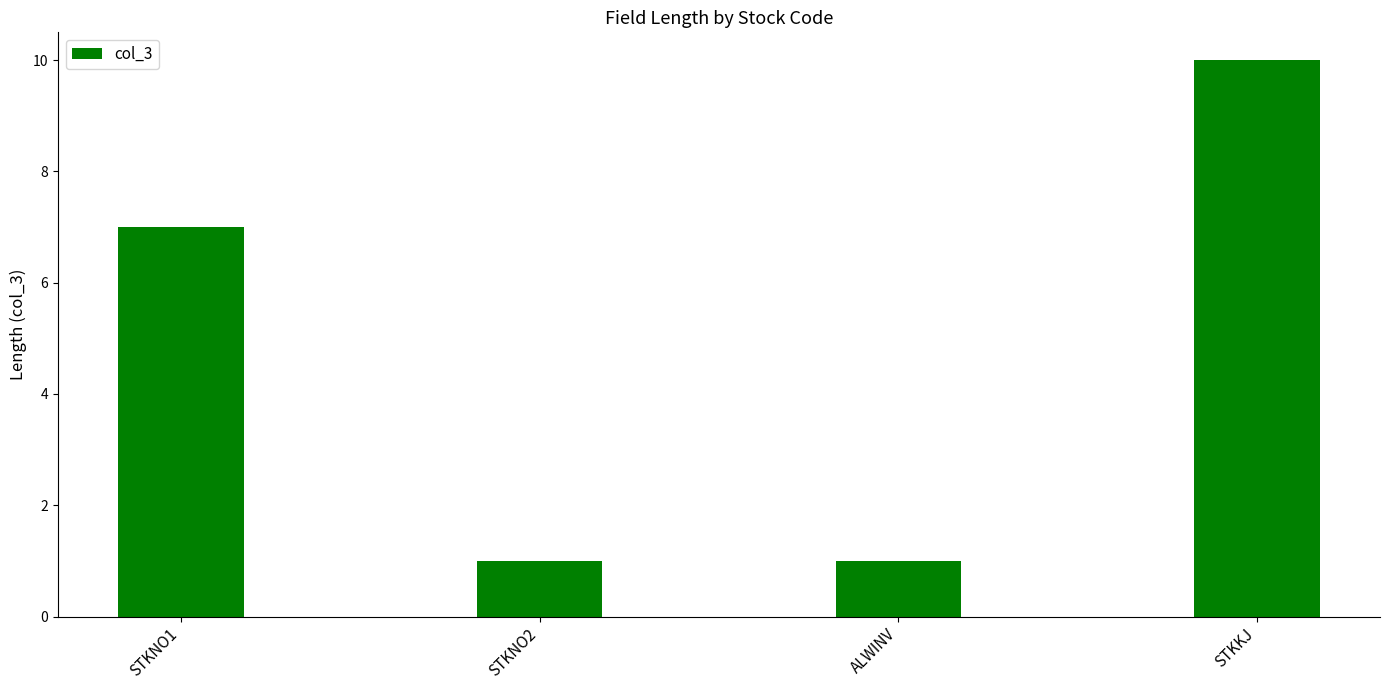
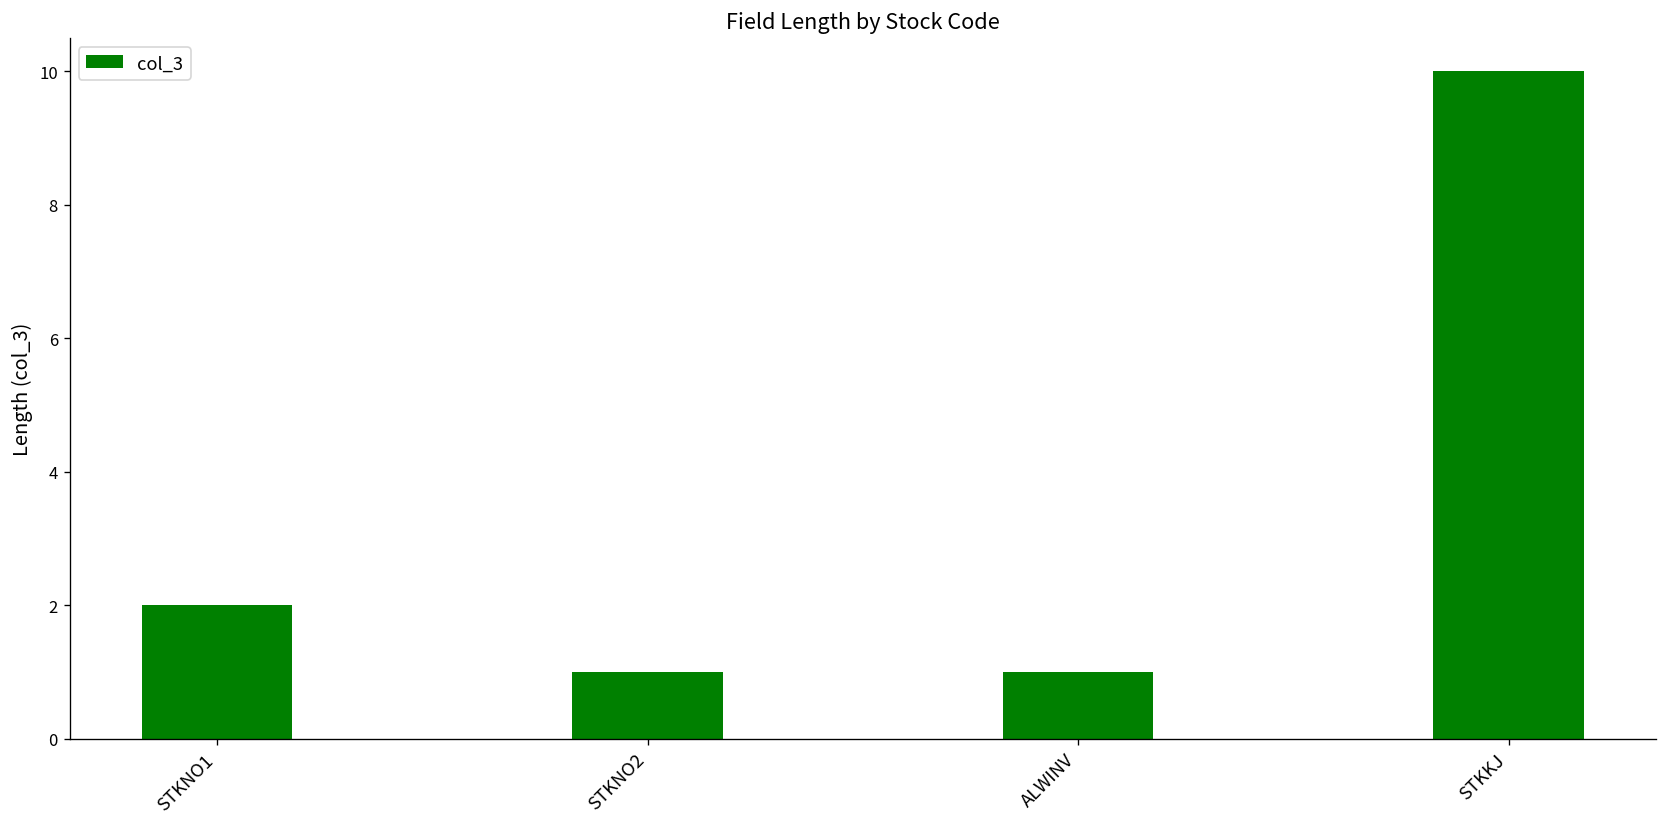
STKNO1: 7 -> 2
